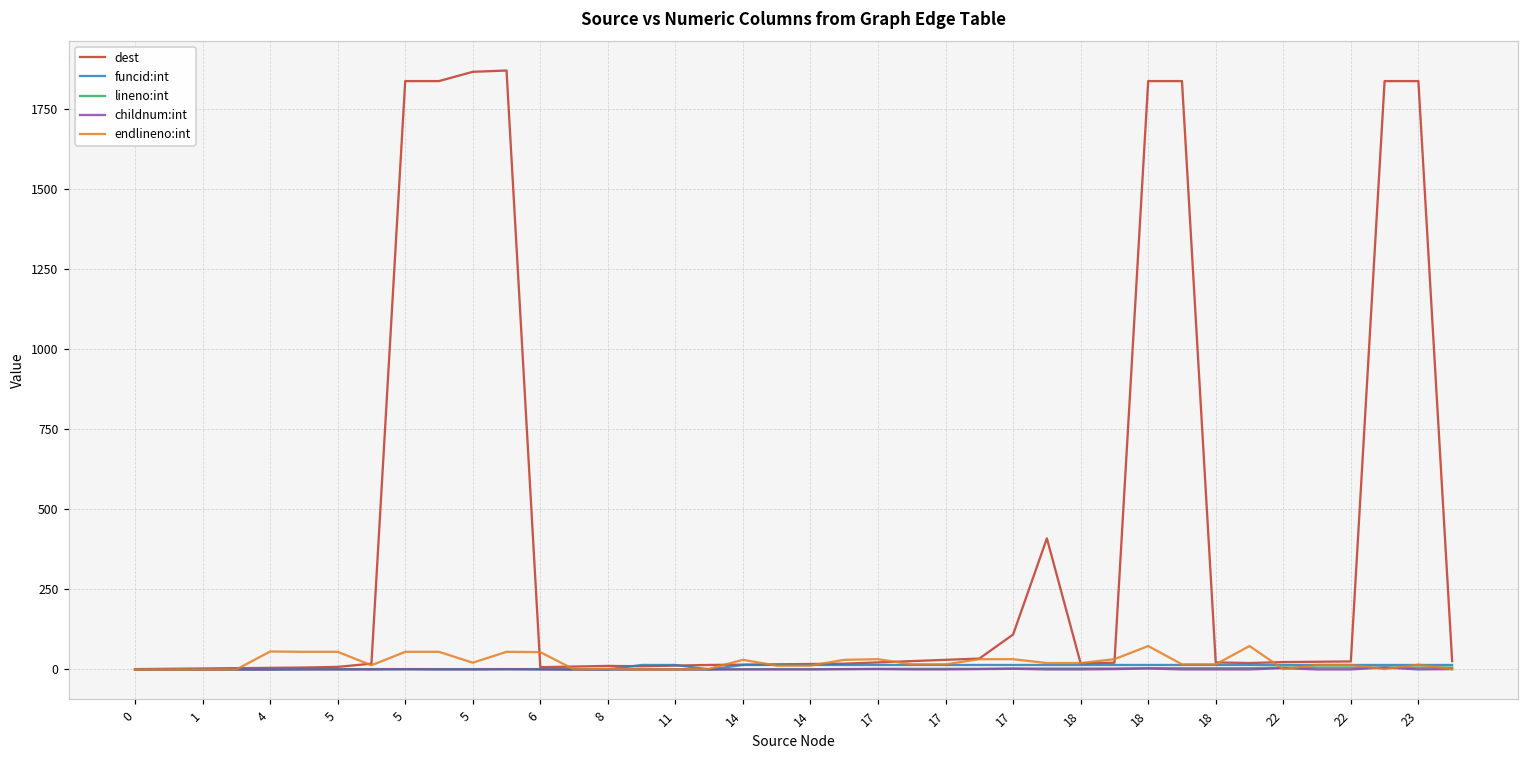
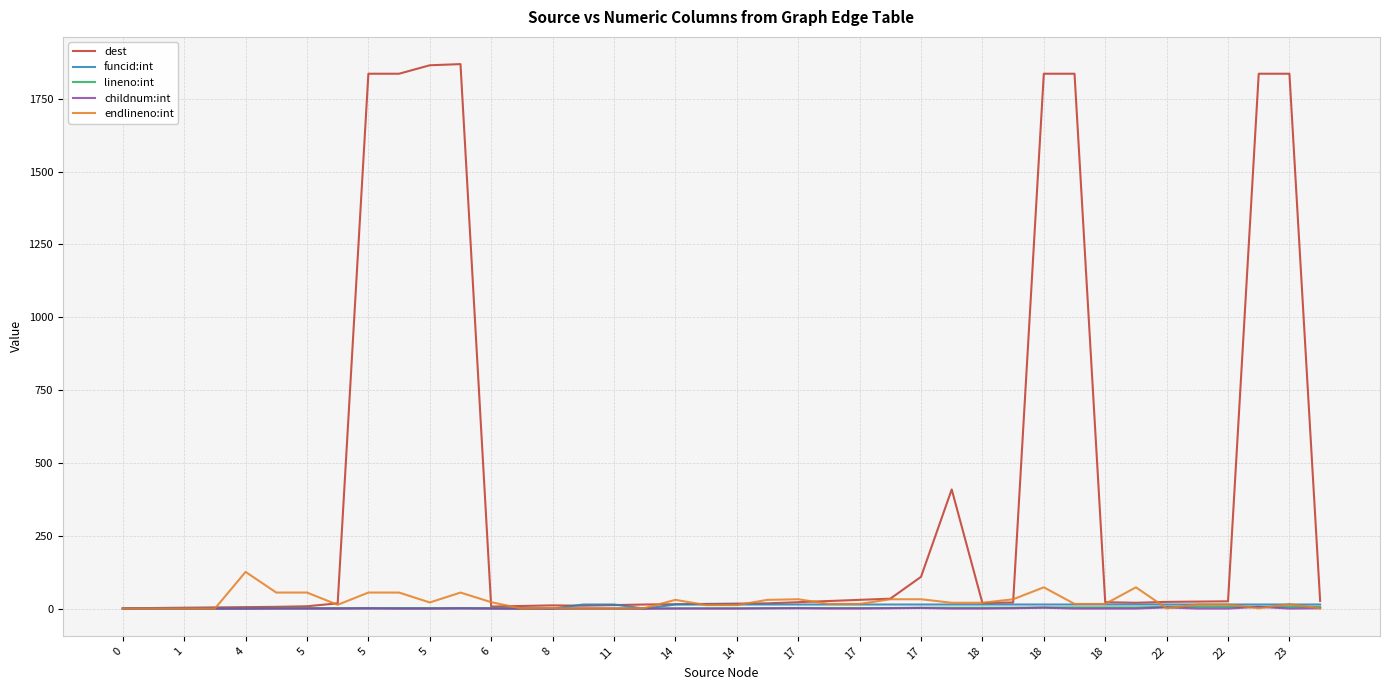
endlineno:int, 4: 60 -> 130
endlineno:int, 6: 50 -> 20
